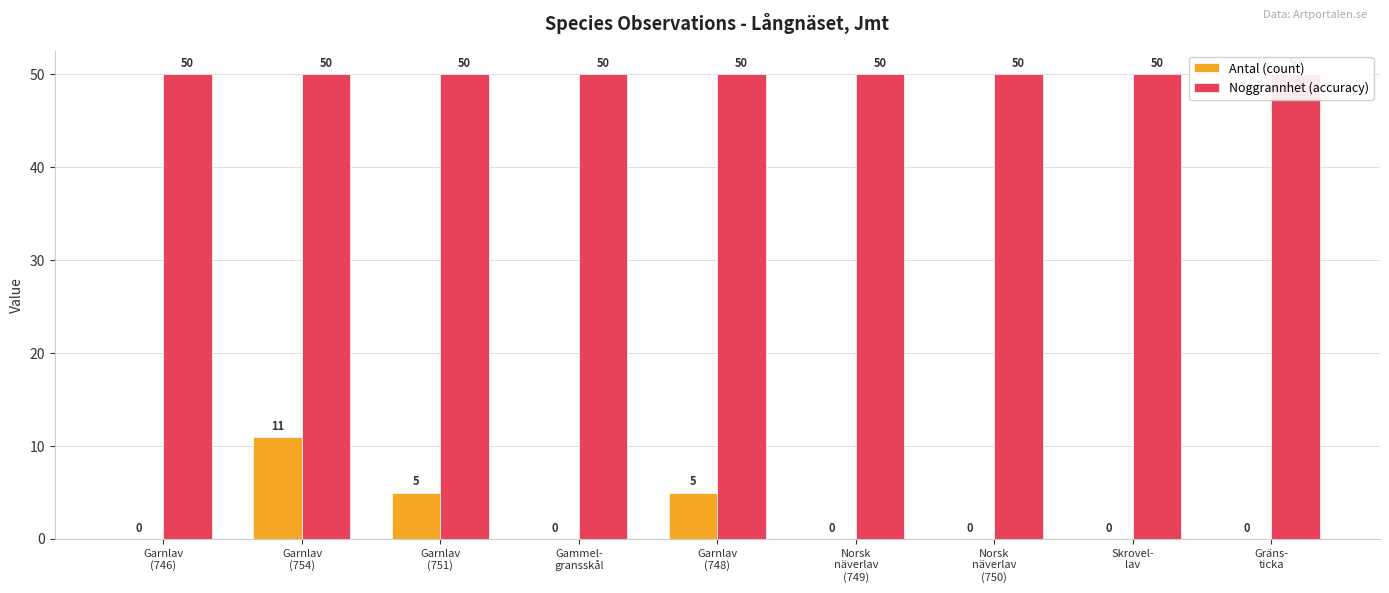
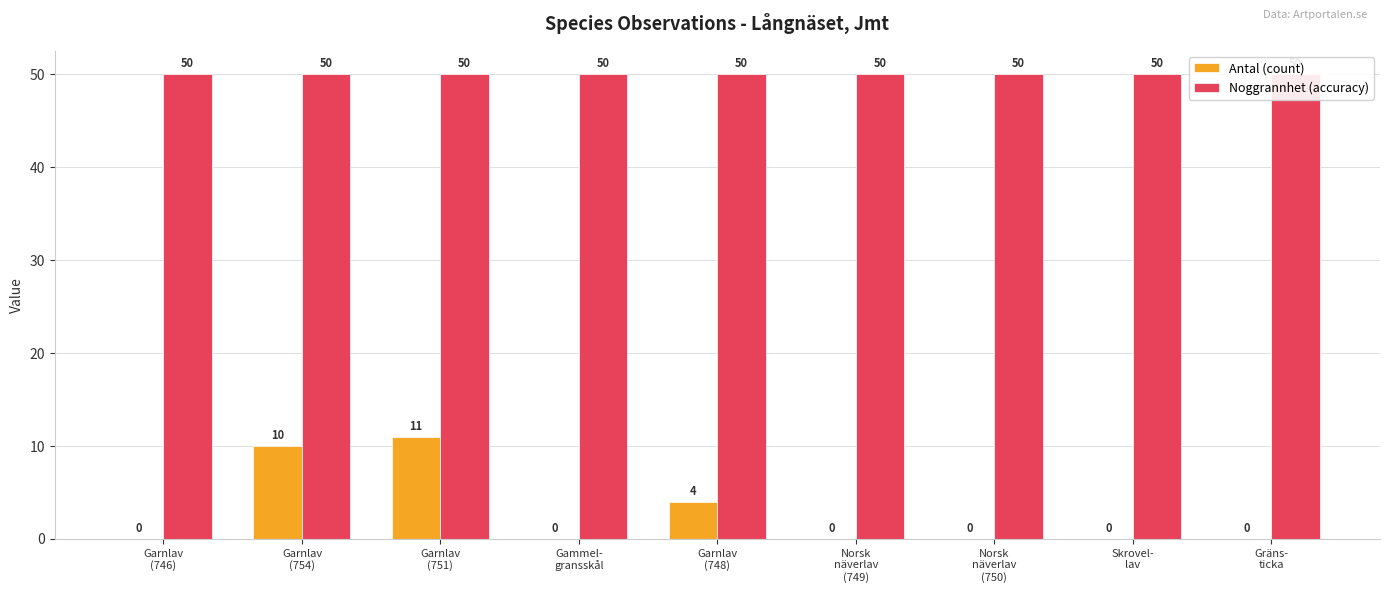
Antal (count), Garnlav (754): 11 -> 10
Antal (count), Garnlav (751): 5 -> 11
Antal (count), Garnlav (748): 5 -> 4
